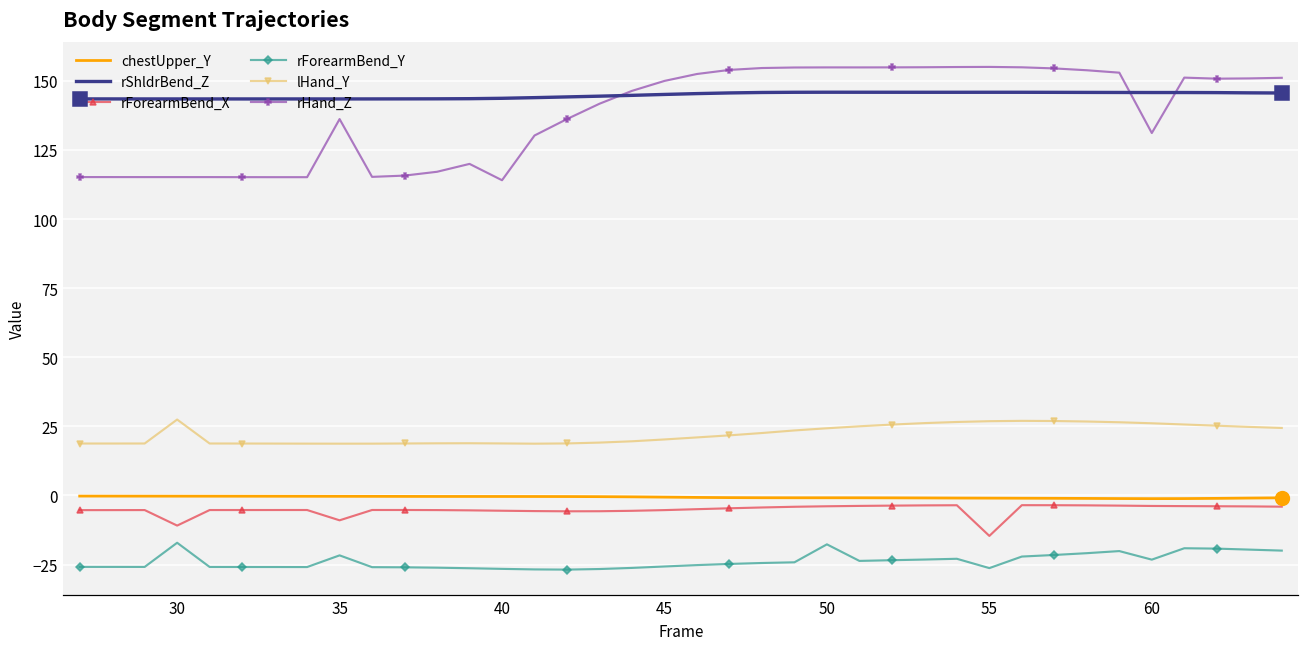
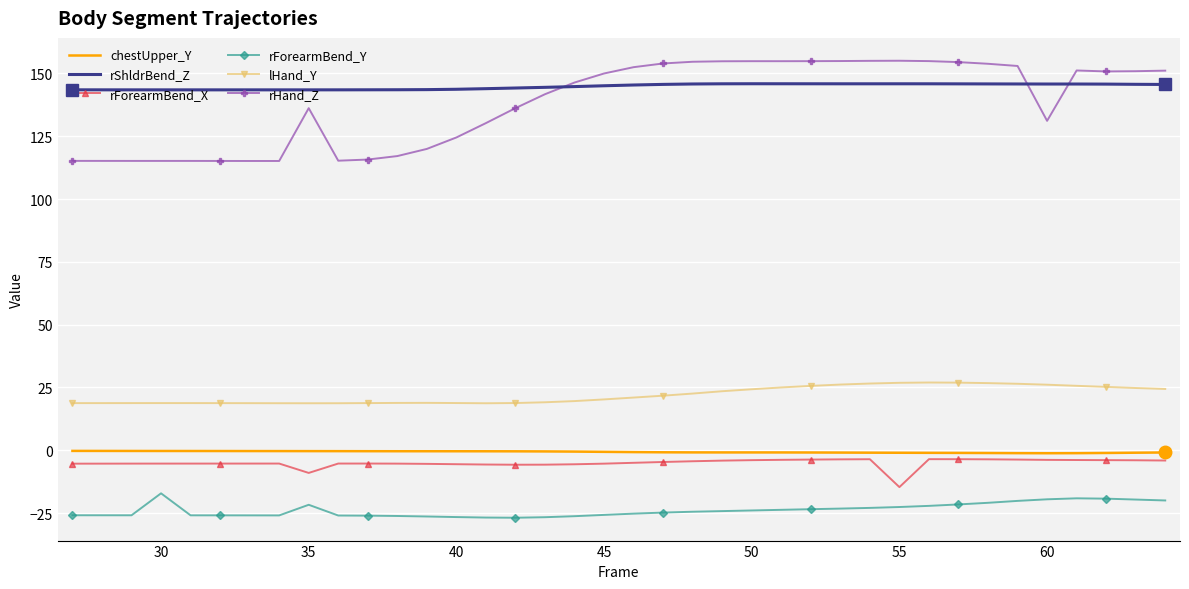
rForearmBend_X, 30: -11 -> -5
lHand_Y, 30: 27 -> 19
rHand_Z, 40: 114 -> 124
rForearmBend_Y, 50: -18 -> -24
rForearmBend_Y, 55: -26 -> -23
rForearmBend_Y, 60: -23 -> -20
